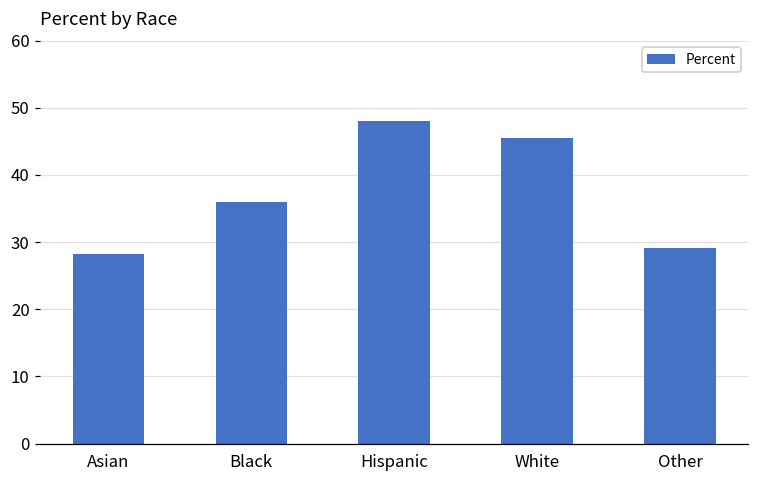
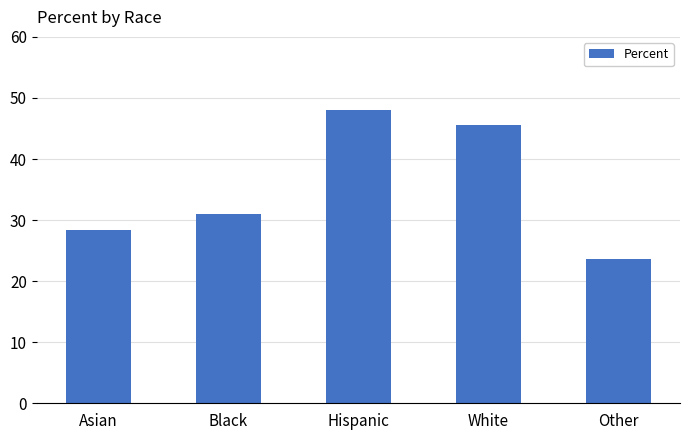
Black: 36 -> 31
Other: 29 -> 24
